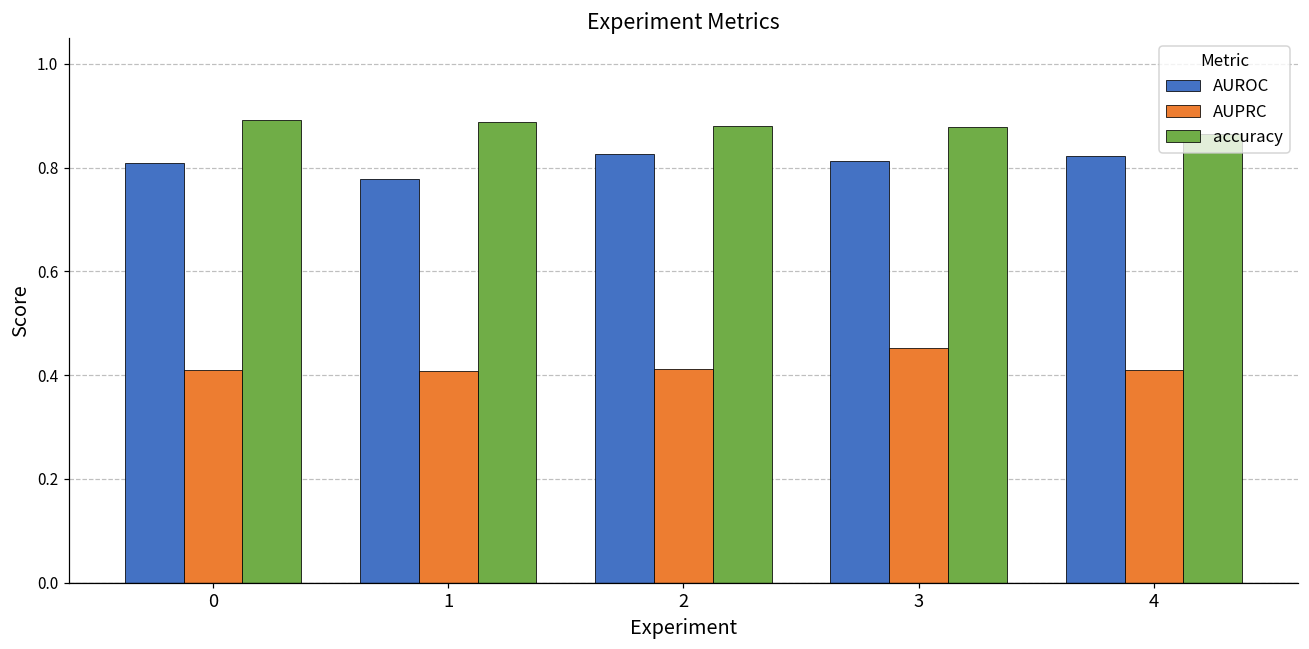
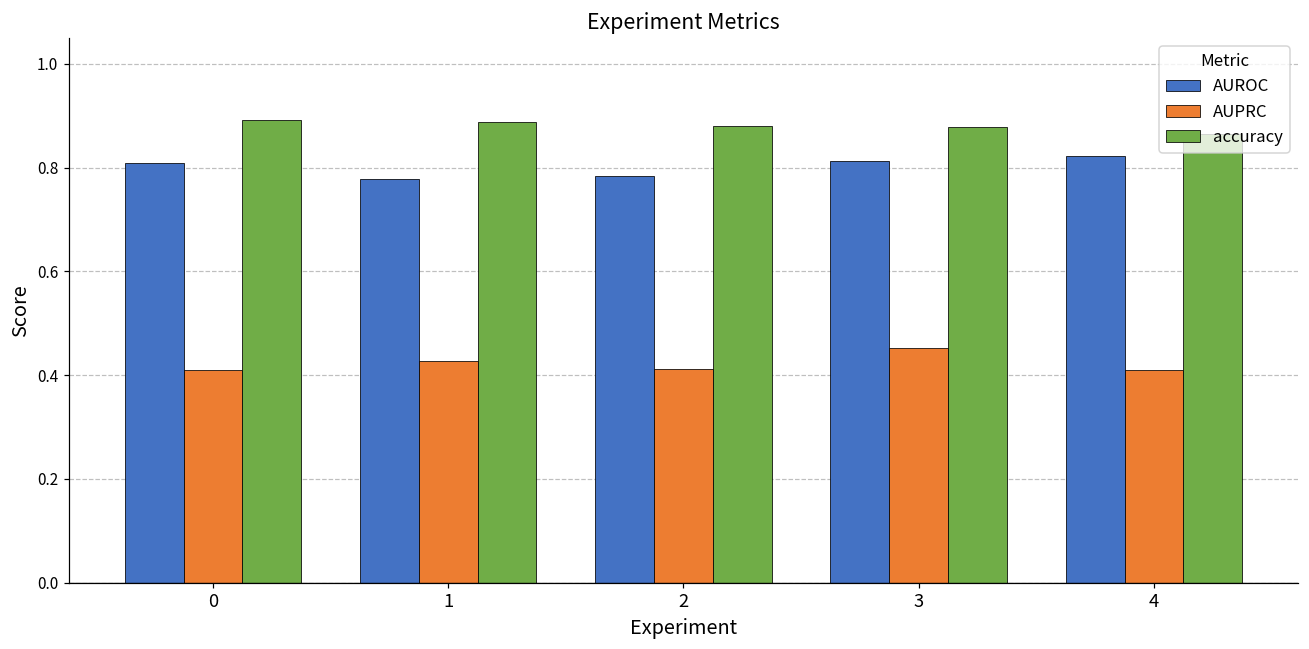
AUPRC, 1: 0.41 -> 0.43
AUROC, 2: 0.83 -> 0.78
